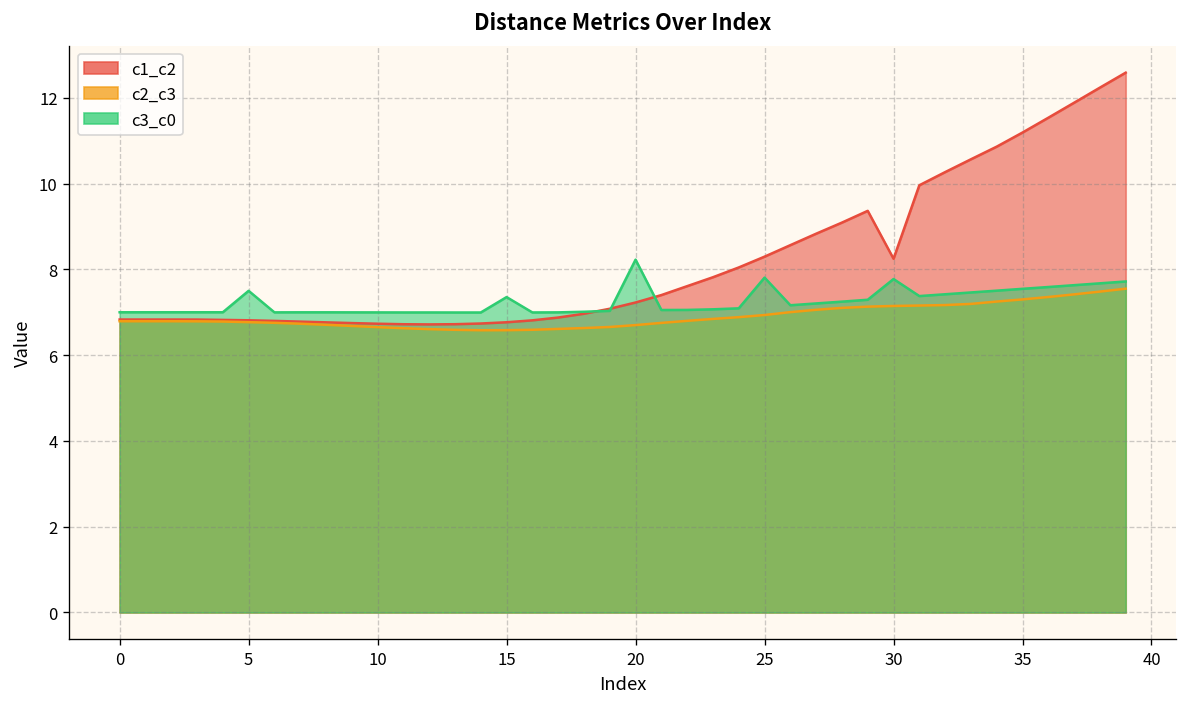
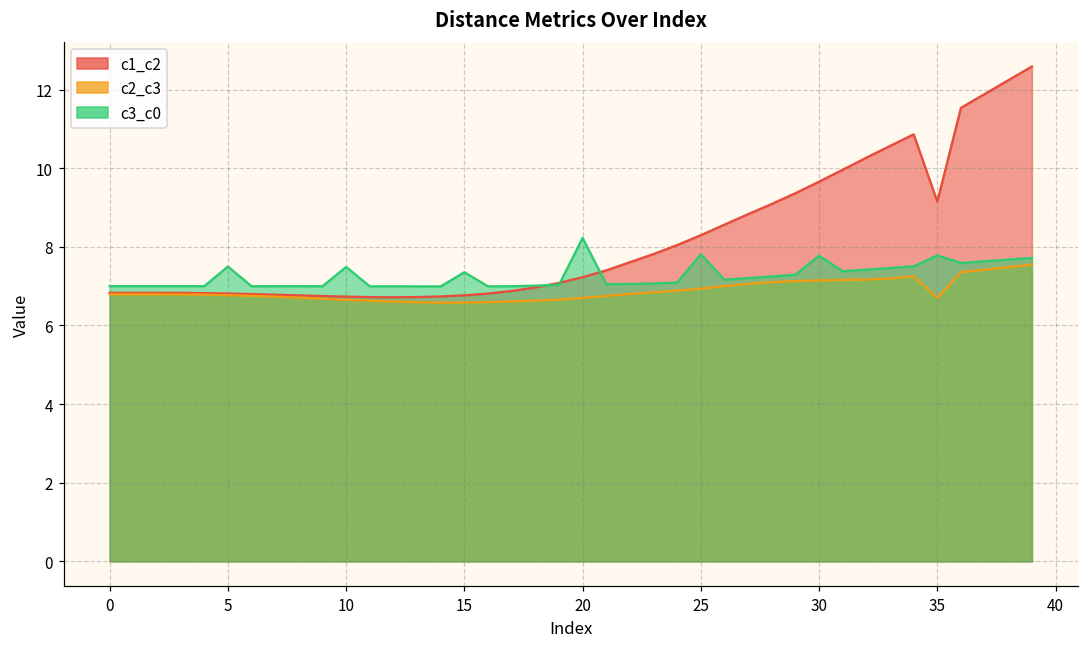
c3_c0, 10: 7.0 -> 7.5
c1_c2, 30: 8.2 -> 9.7
c1_c2, 35: 11.2 -> 9.2
c2_c3, 35: 7.3 -> 6.7
c3_c0, 35: 7.5 -> 7.8
